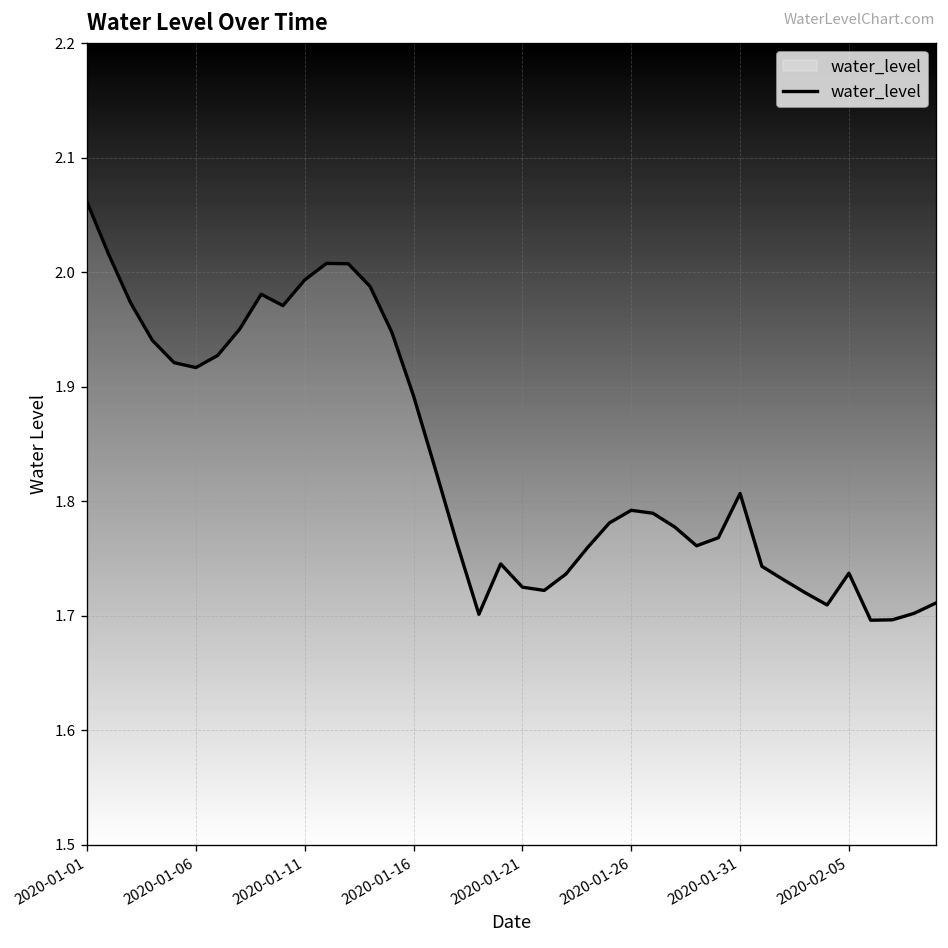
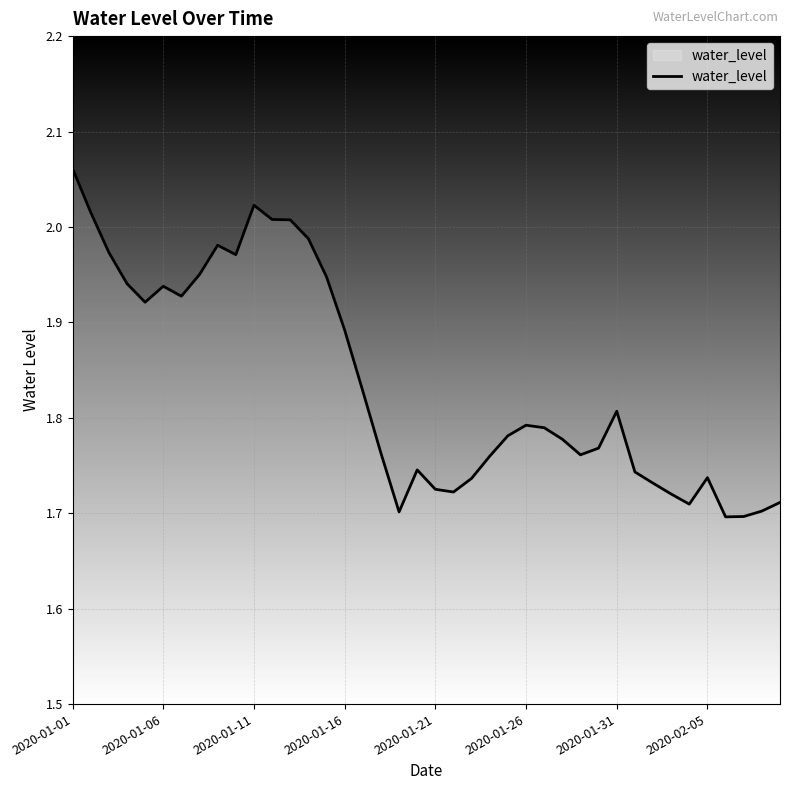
2020-01-06: 1.92 -> 1.94
2020-01-11: 1.99 -> 2.02
